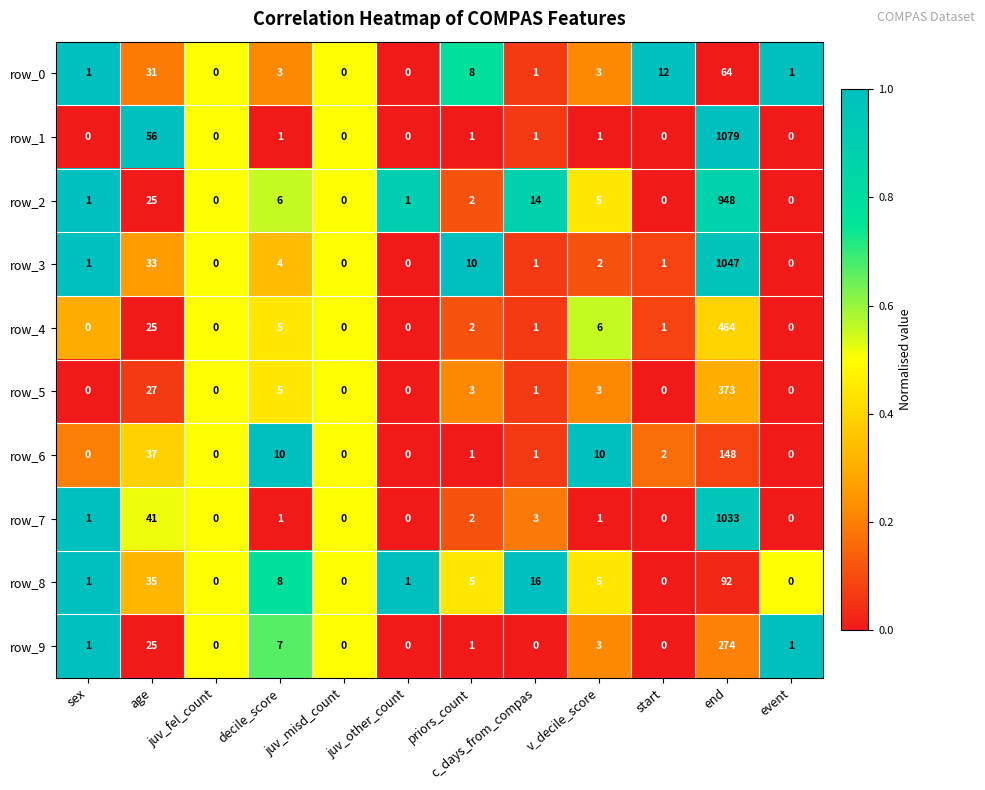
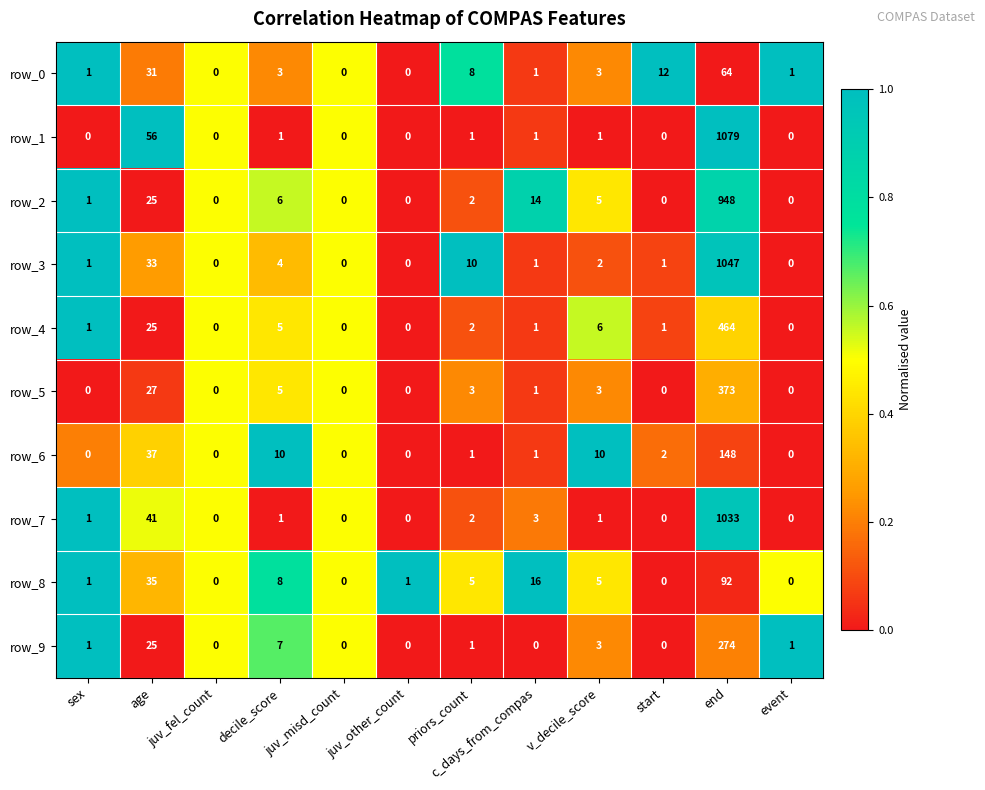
row_2, juv_other_count: 1 -> 0
row_4, sex: 0 -> 1
